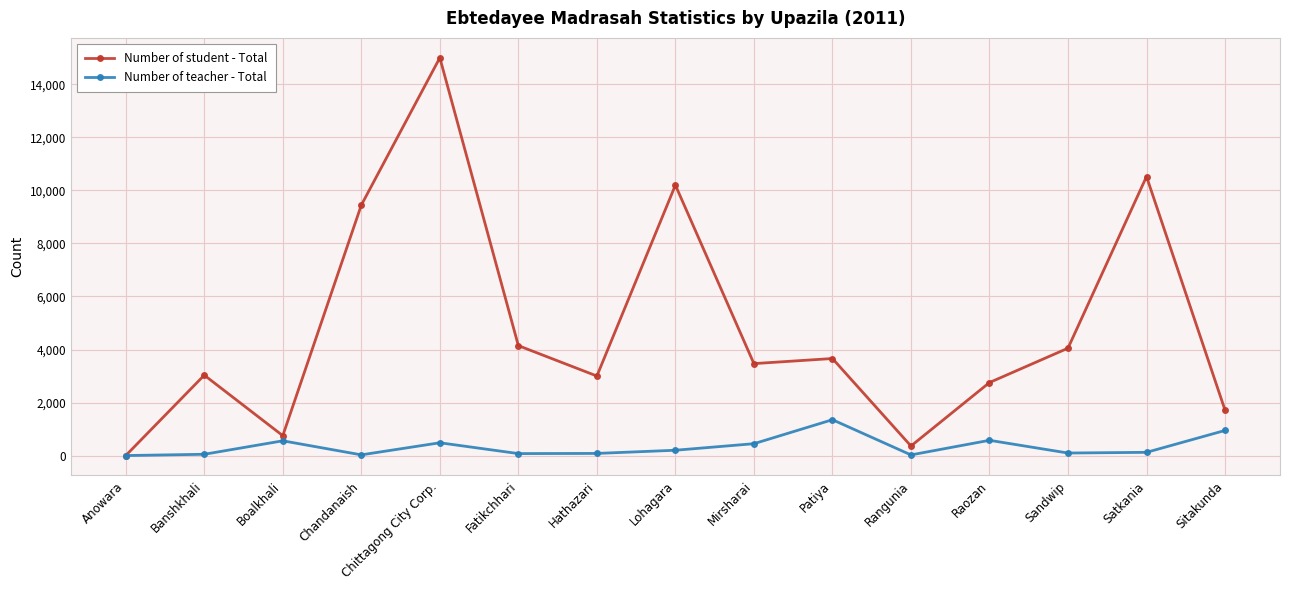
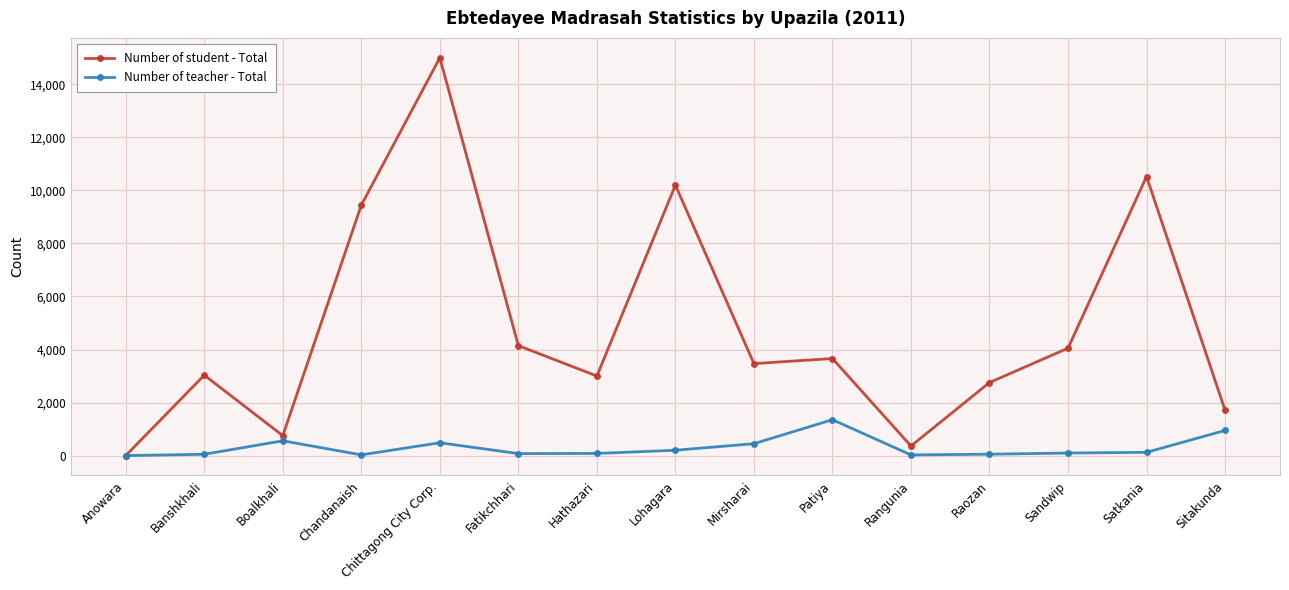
Number of teacher - Total, Raozan: 600 -> 100
